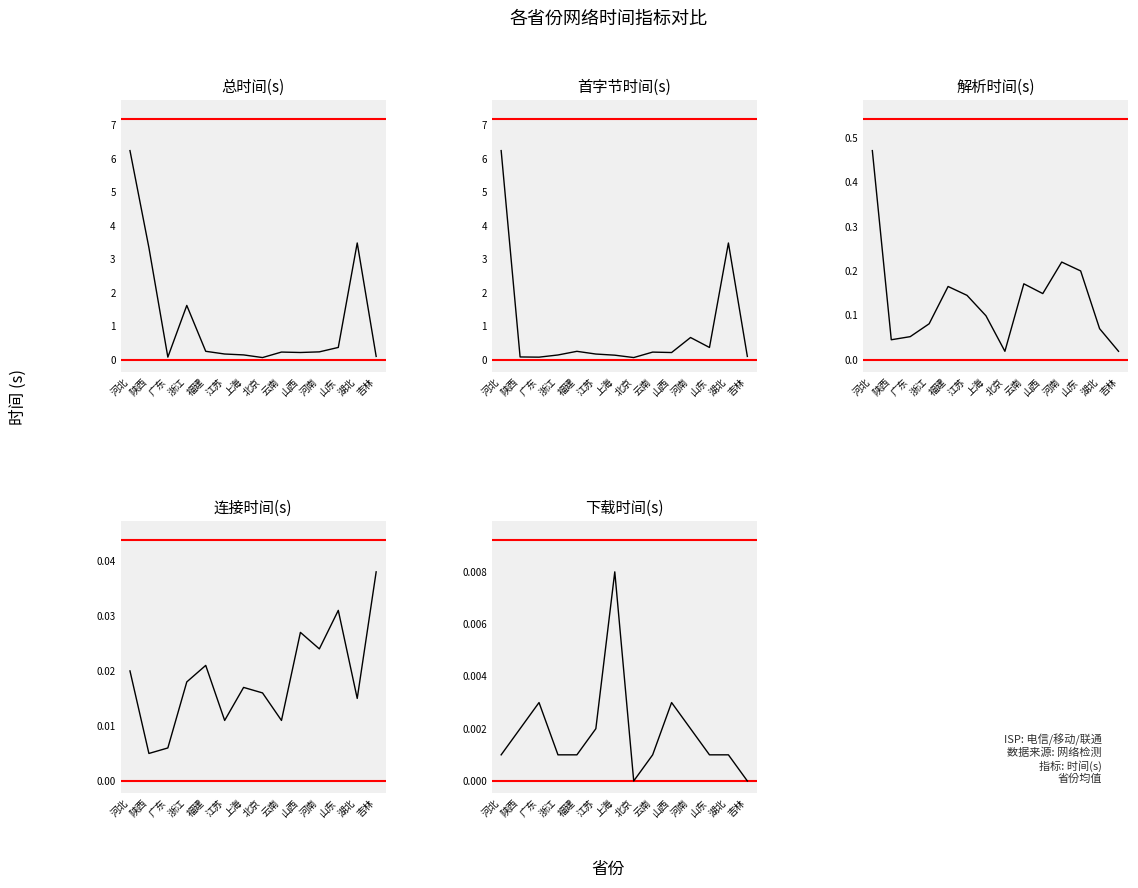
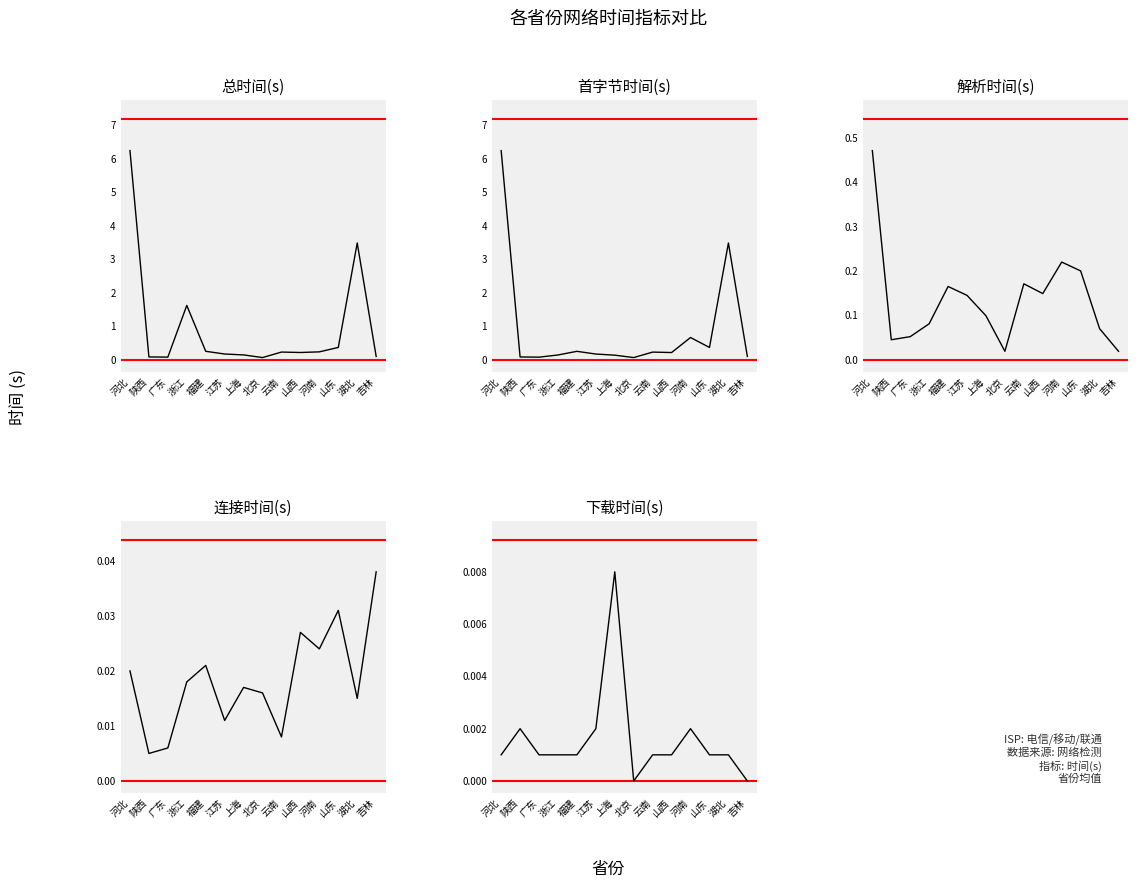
总时间(s), 陕西: 3.3 -> 0.1
连接时间(s), 云南: 0.011 -> 0.008
下载时间(s), 广东: 0.003 -> 0.001
下载时间(s), 山西: 0.003 -> 0.001
